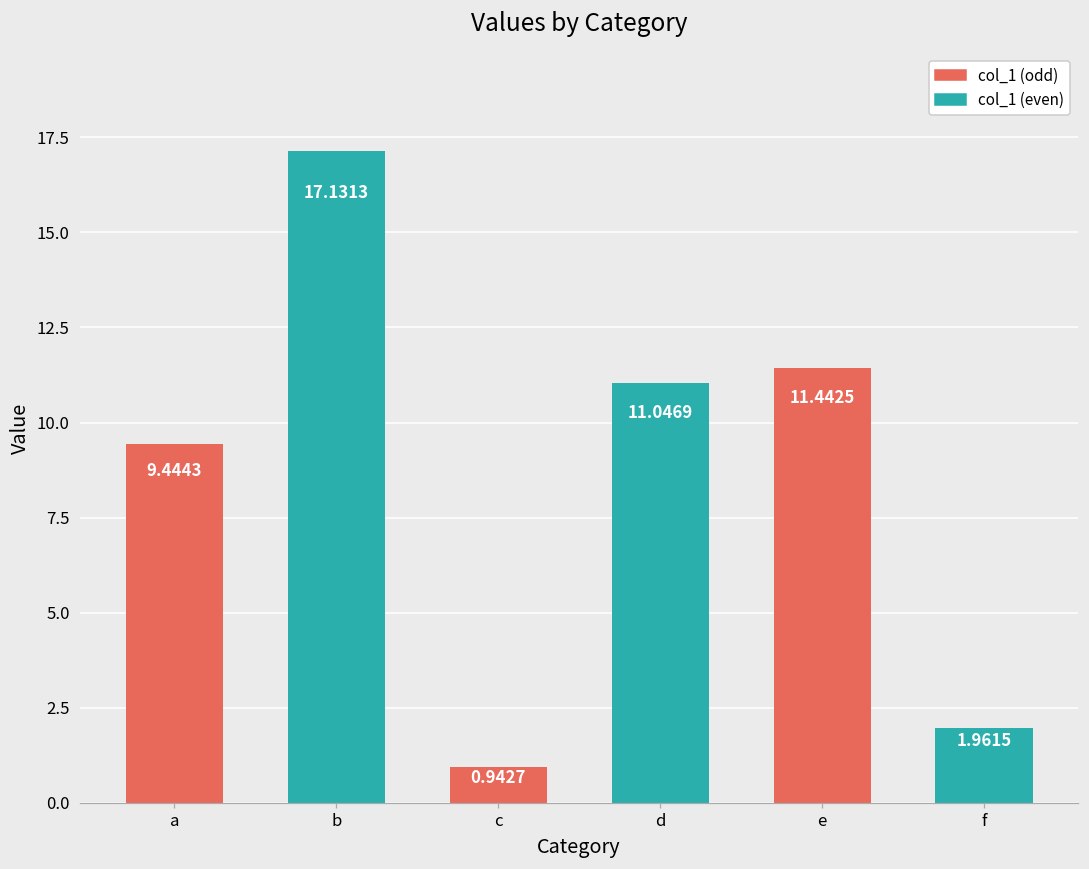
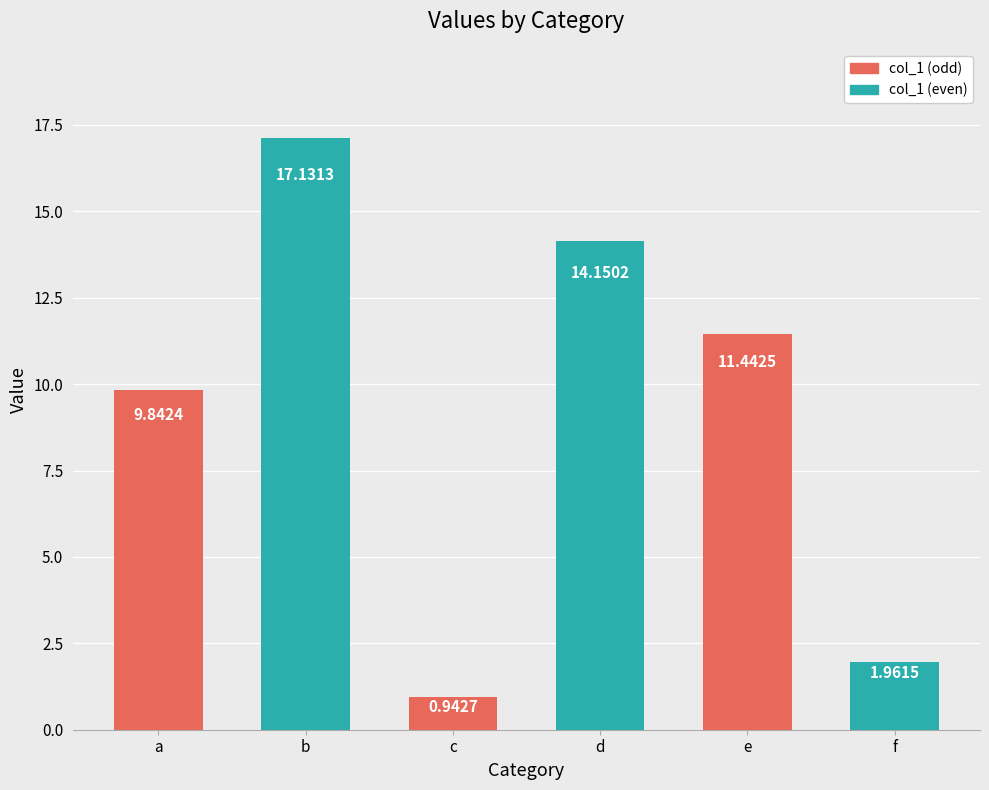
a: 9.4443 -> 9.8424
d: 11.0469 -> 14.1502
